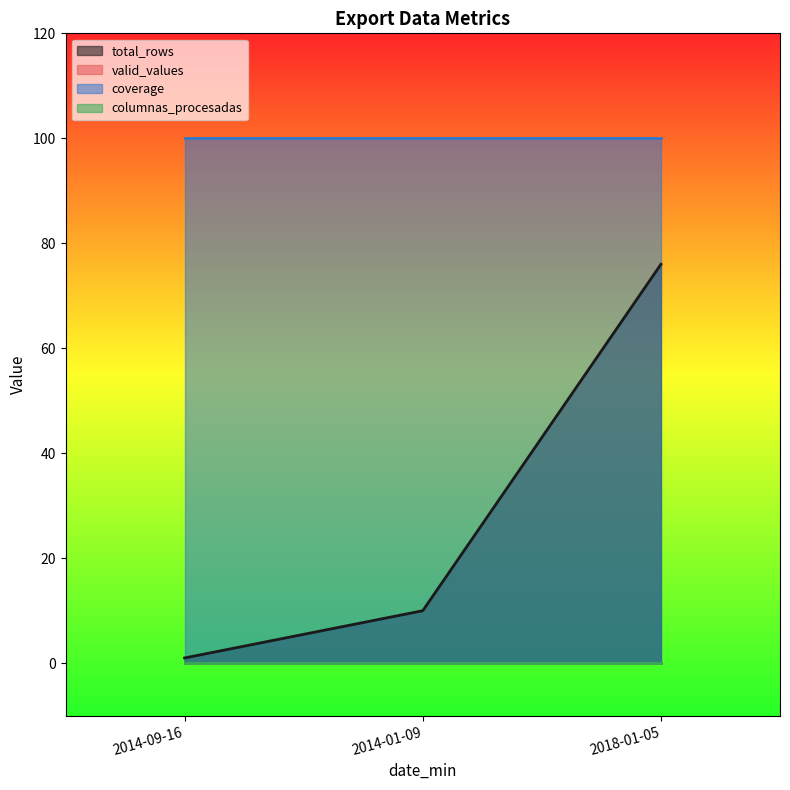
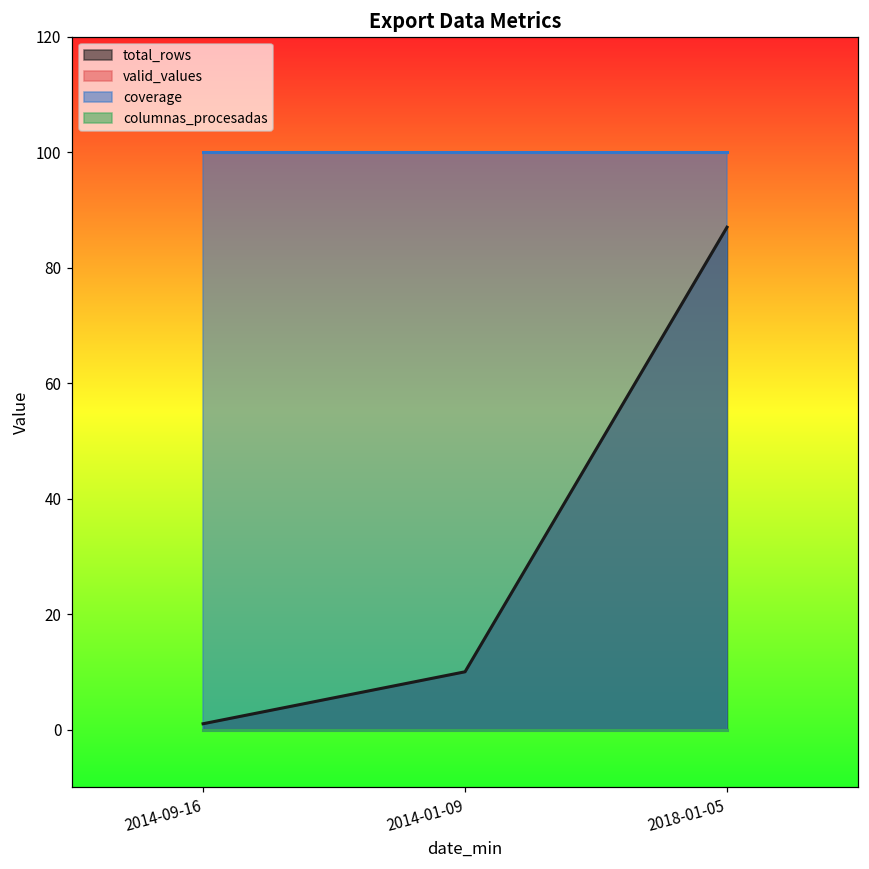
total_rows, 2018-01-05: 76 -> 87
